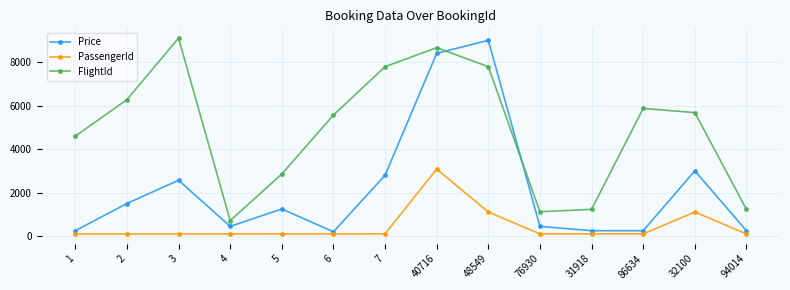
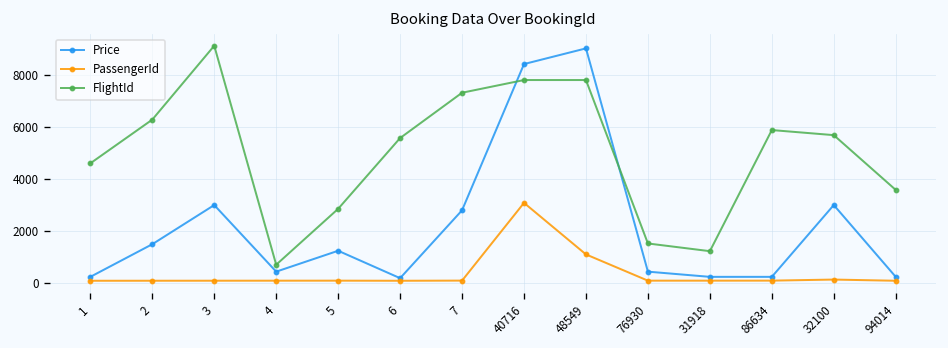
Price, 3: 2600 -> 3000
FlightId, 7: 7800 -> 7300
FlightId, 40716: 8700 -> 7800
FlightId, 76930: 1100 -> 1500
PassengerId, 32100: 1100 -> 100
FlightId, 94014: 1200 -> 3600
